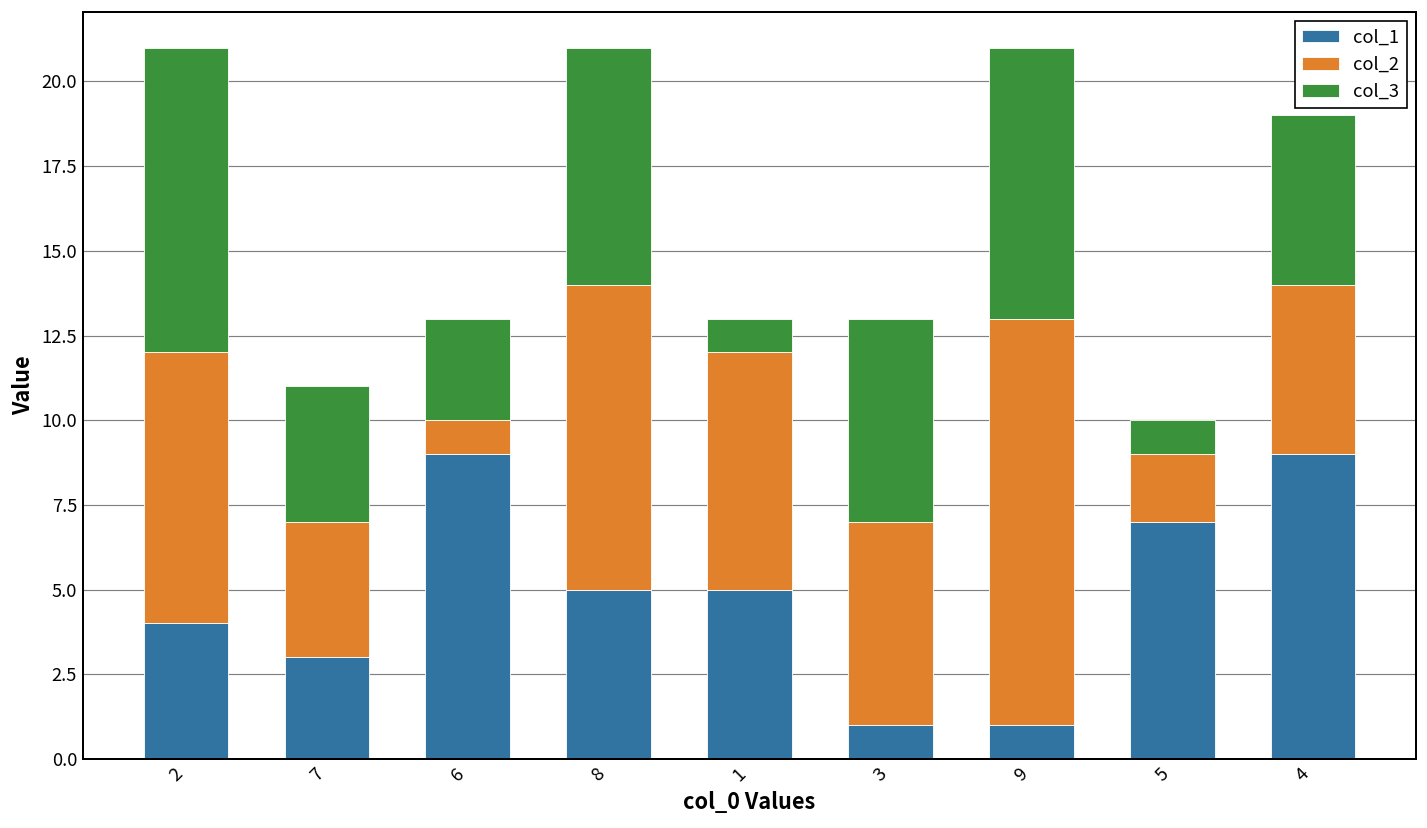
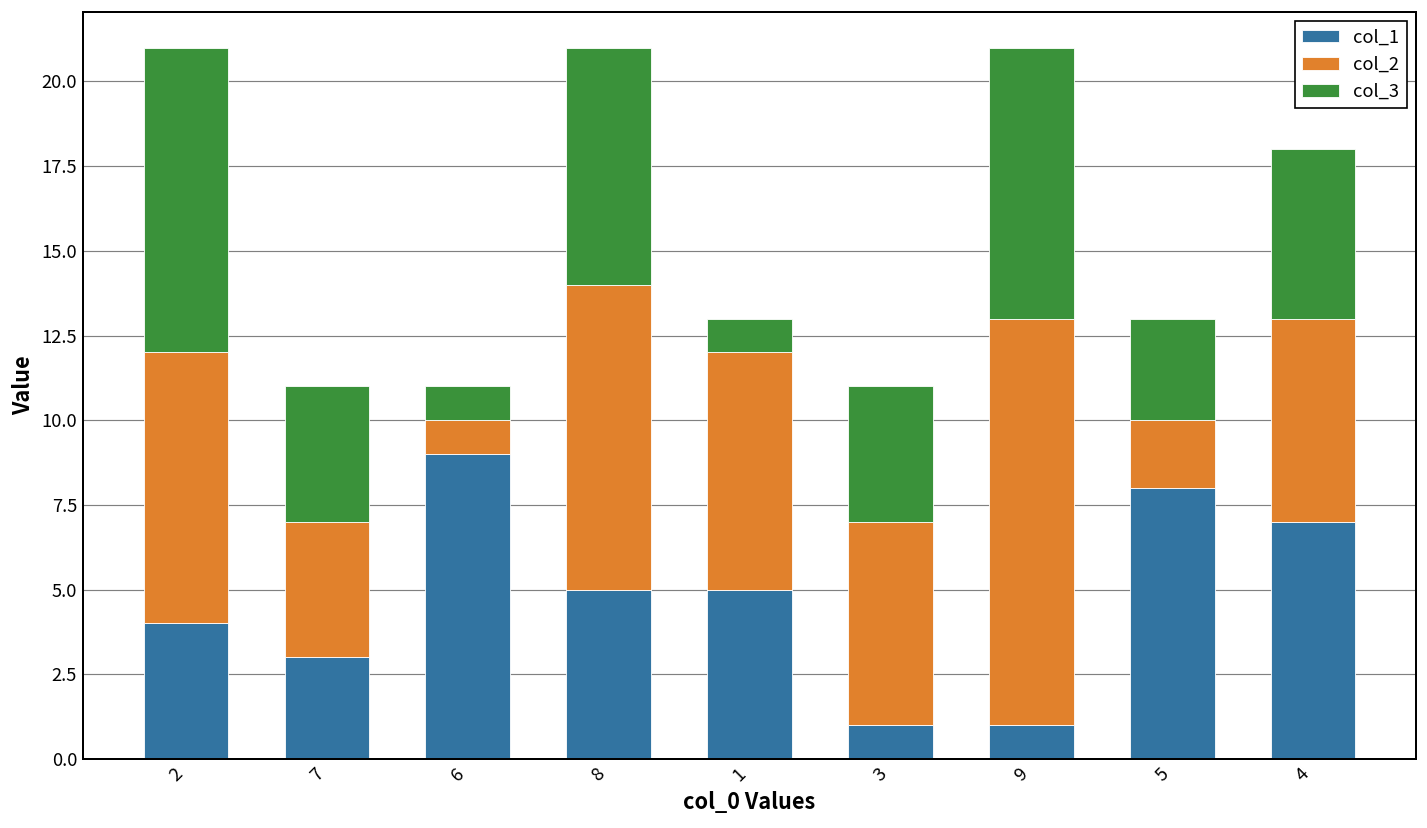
col_3, 6: 3 -> 1
col_3, 3: 6 -> 4
col_1, 5: 7 -> 8
col_3, 5: 1 -> 3
col_1, 4: 9 -> 7
col_2, 4: 5 -> 6
